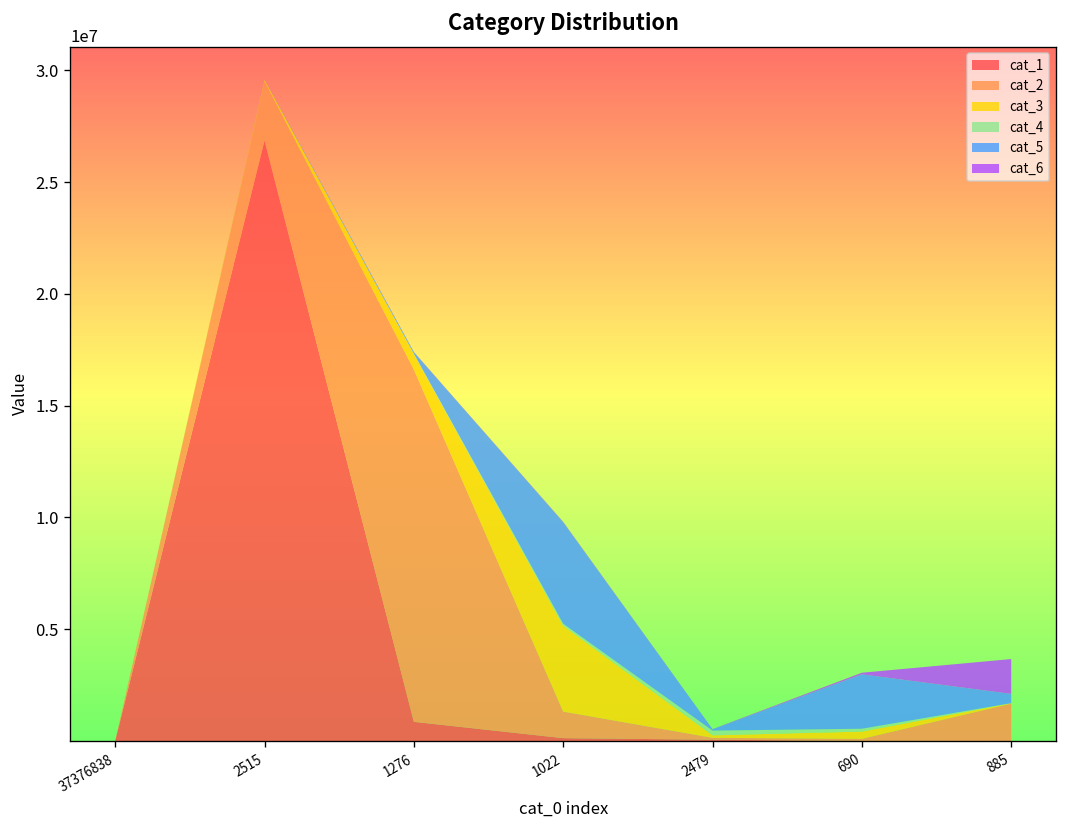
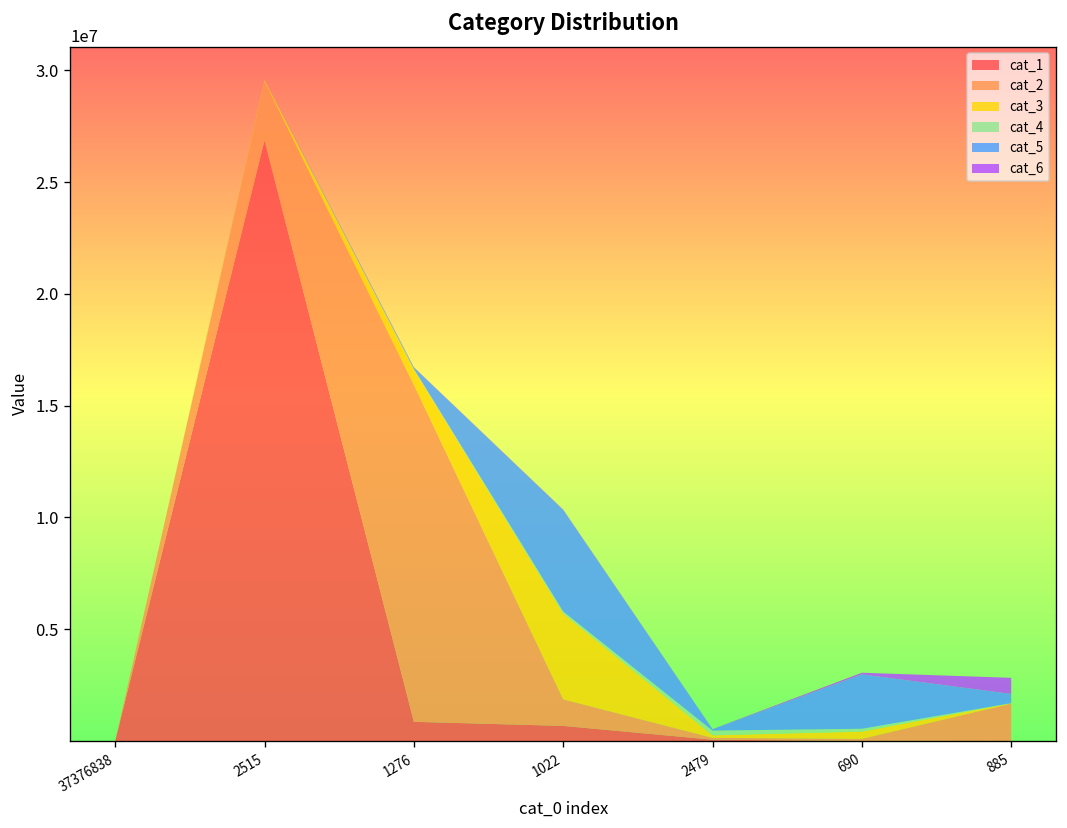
cat_2, 1276: 15800000 -> 15100000
cat_1, 1022: 100000 -> 700000
cat_6, 885: 1600000 -> 700000
